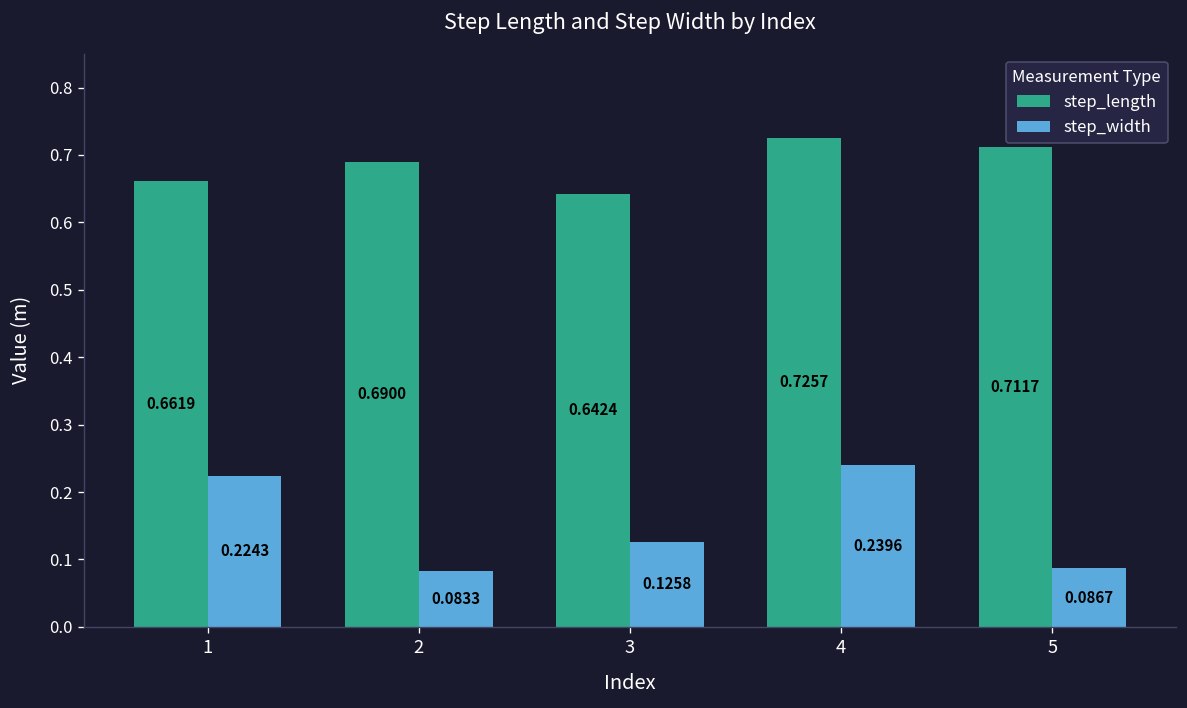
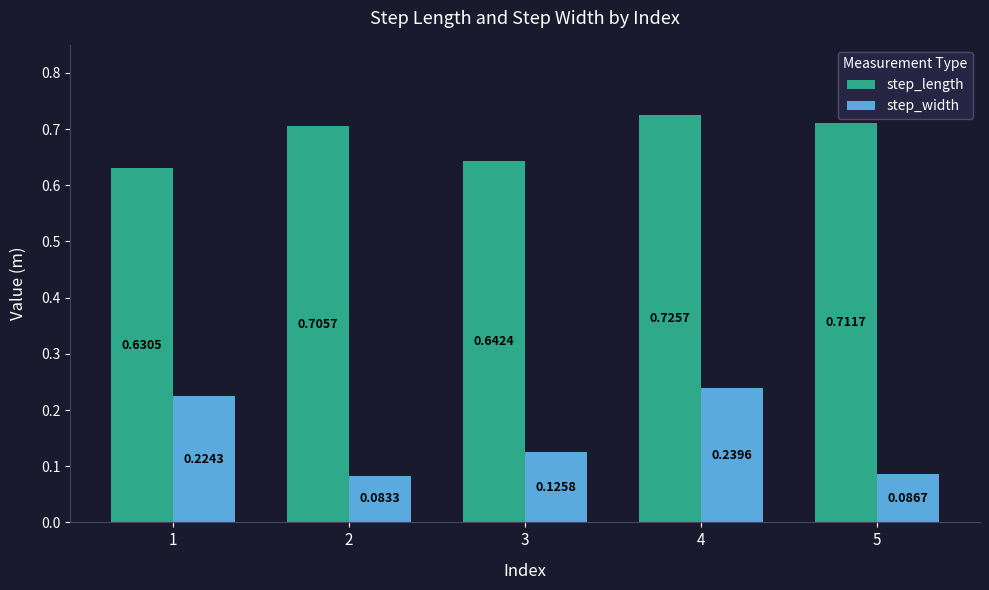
step_length, 1: 0.6619 -> 0.6305
step_length, 2: 0.6900 -> 0.7057
